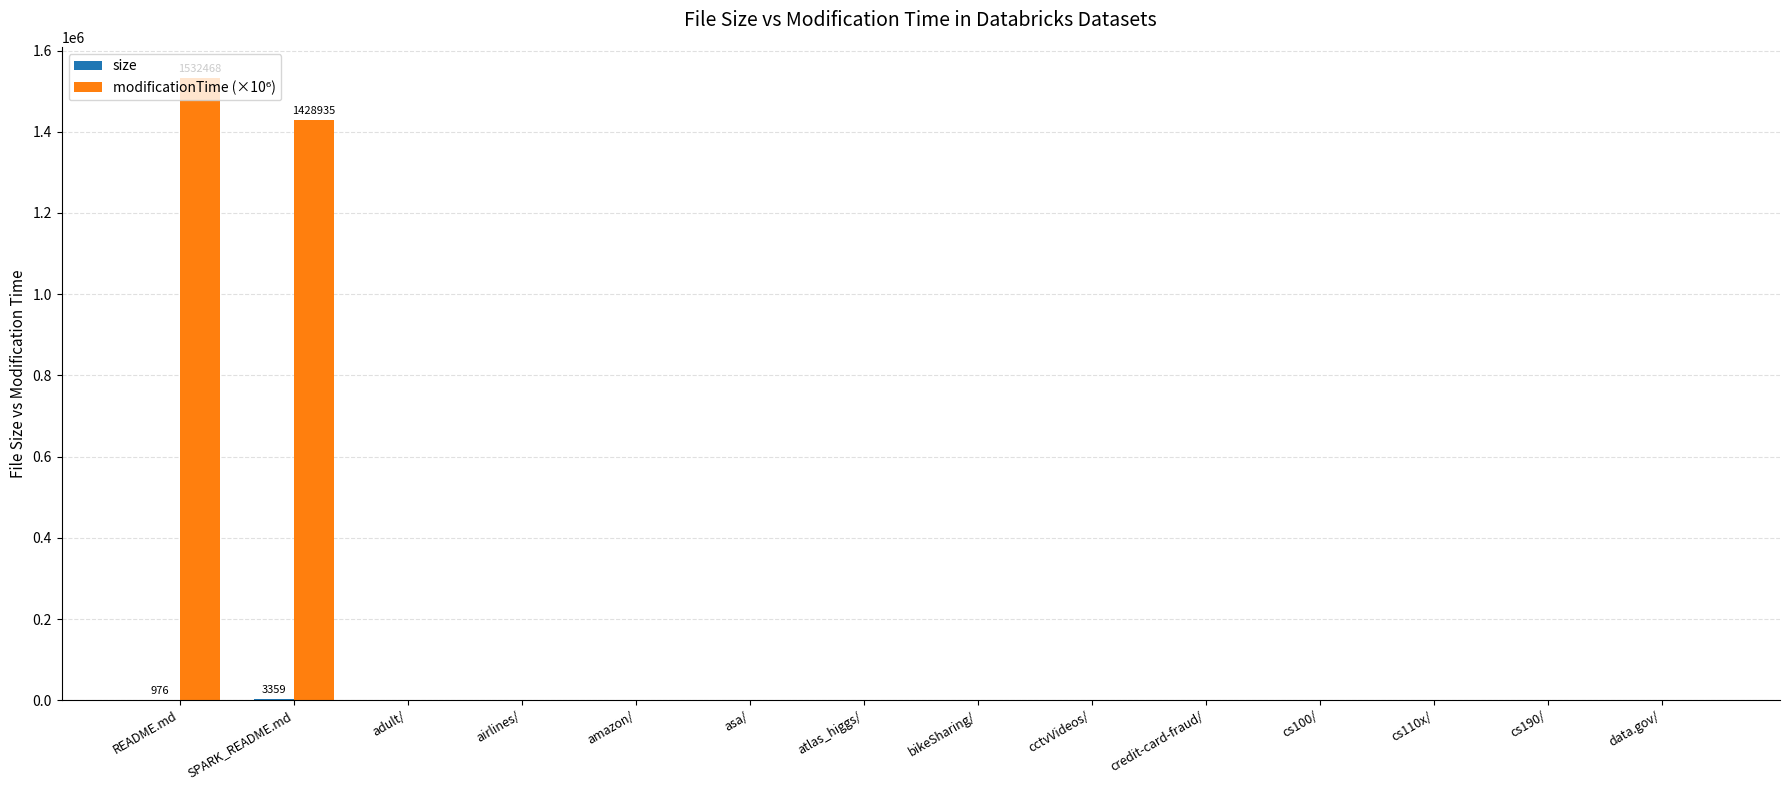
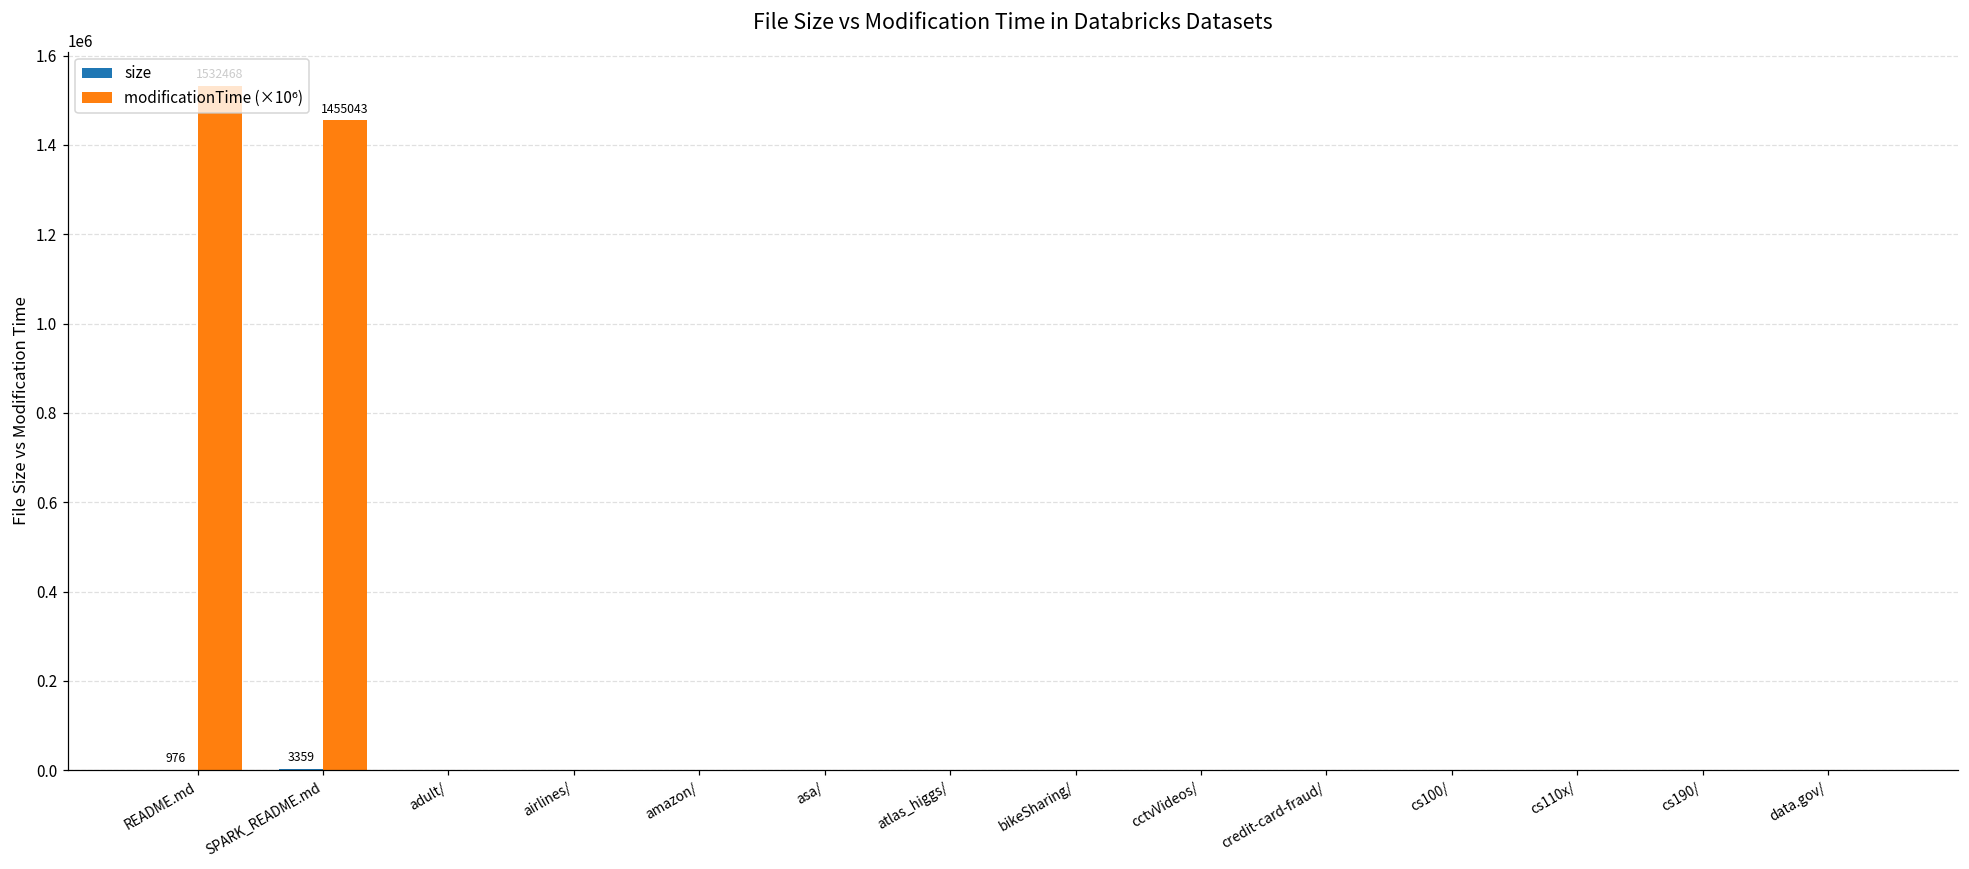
modificationTime (×10⁶), SPARK_README.md: 1428935 -> 1455043
